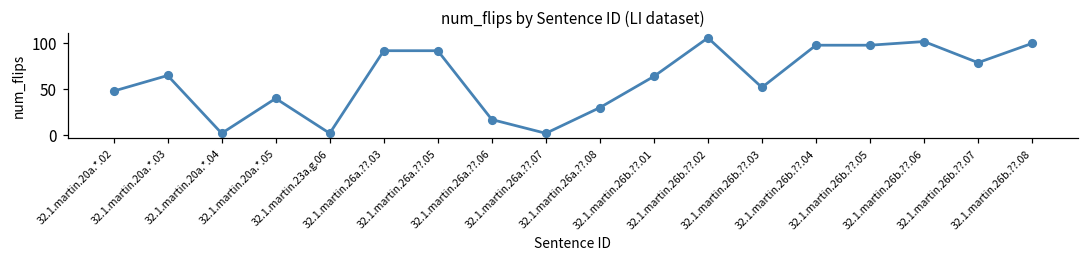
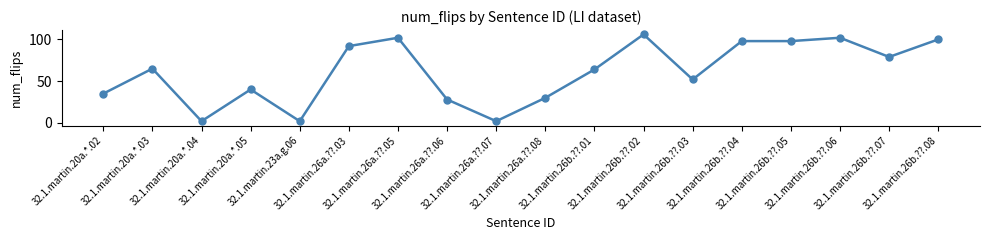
32.1.martin.20a.*.02: 50 -> 40
32.1.martin.26a.??.05: 90 -> 100
32.1.martin.26a.??.06: 20 -> 30
